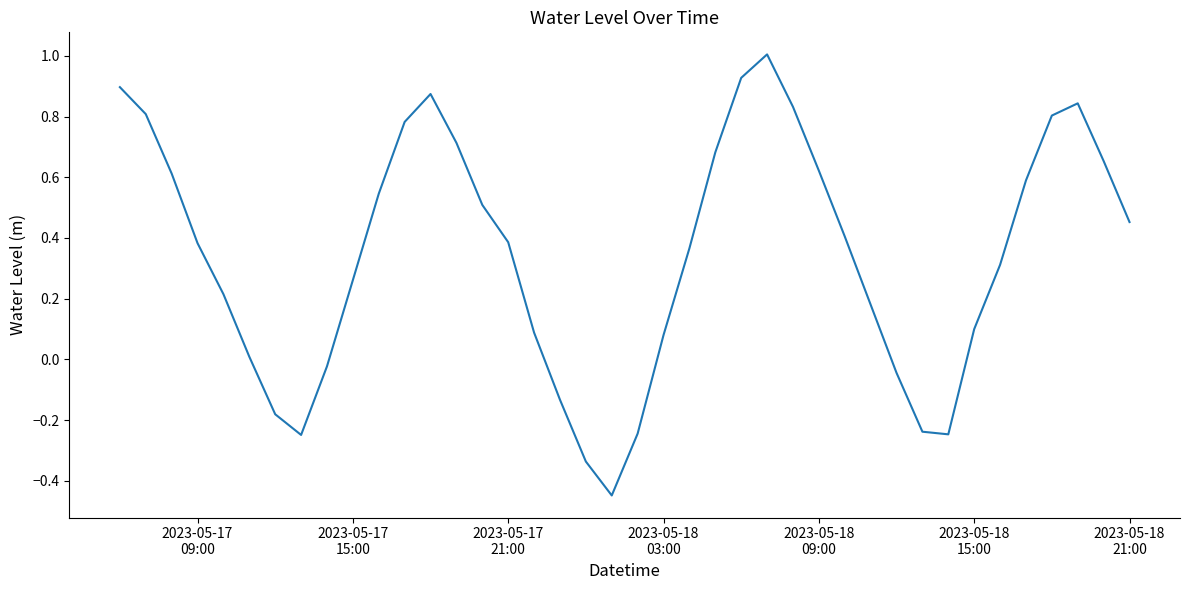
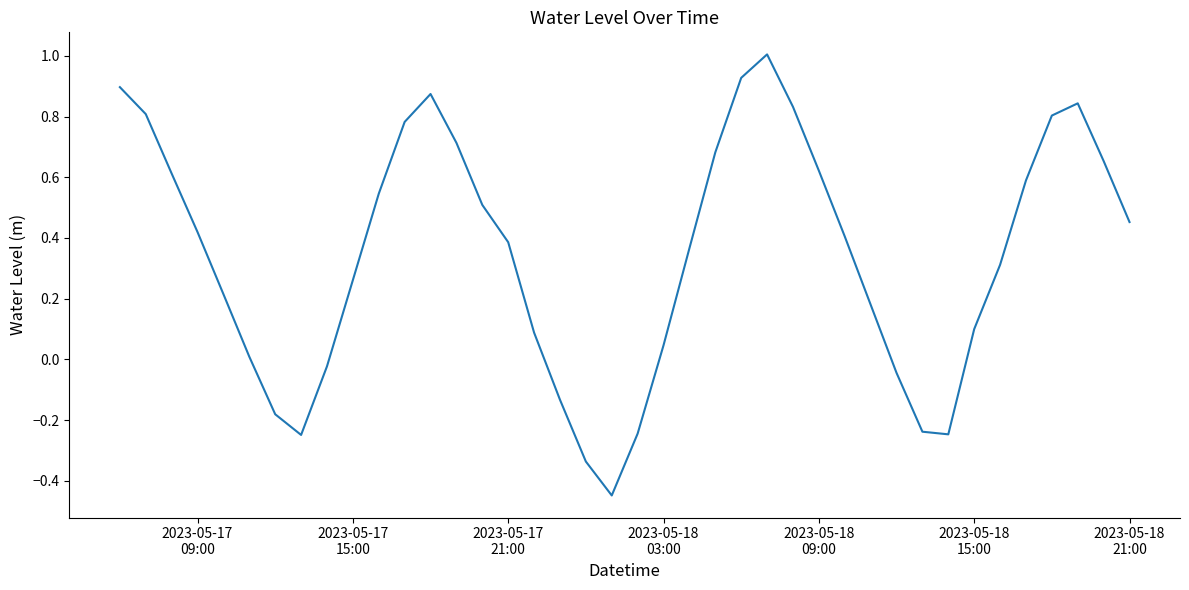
2023-05-17 09:00: 0.38 -> 0.42
2023-05-18 03:00: 0.08 -> 0.05
